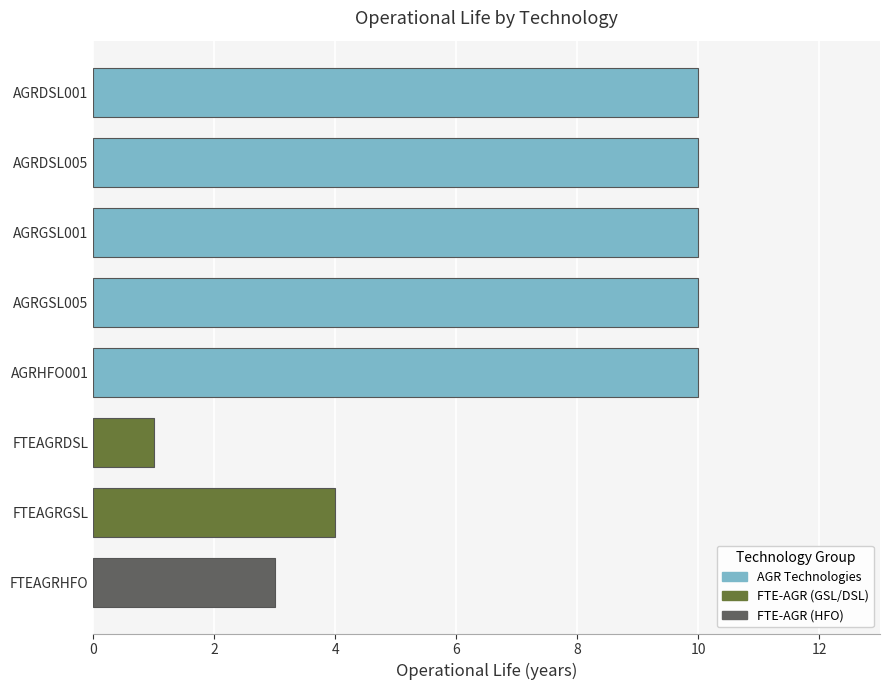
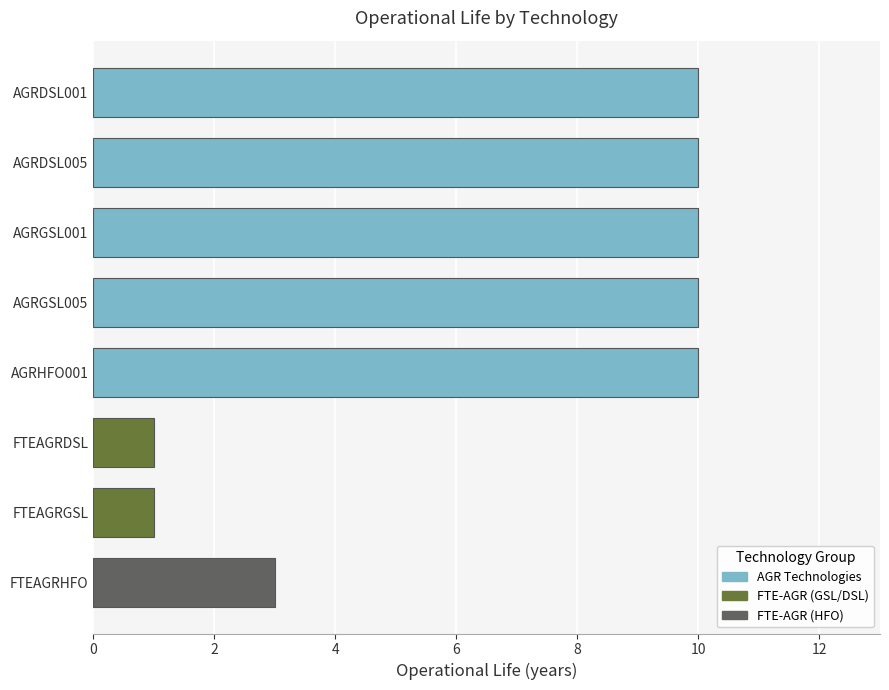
FTEAGRGSL: 4 -> 1
